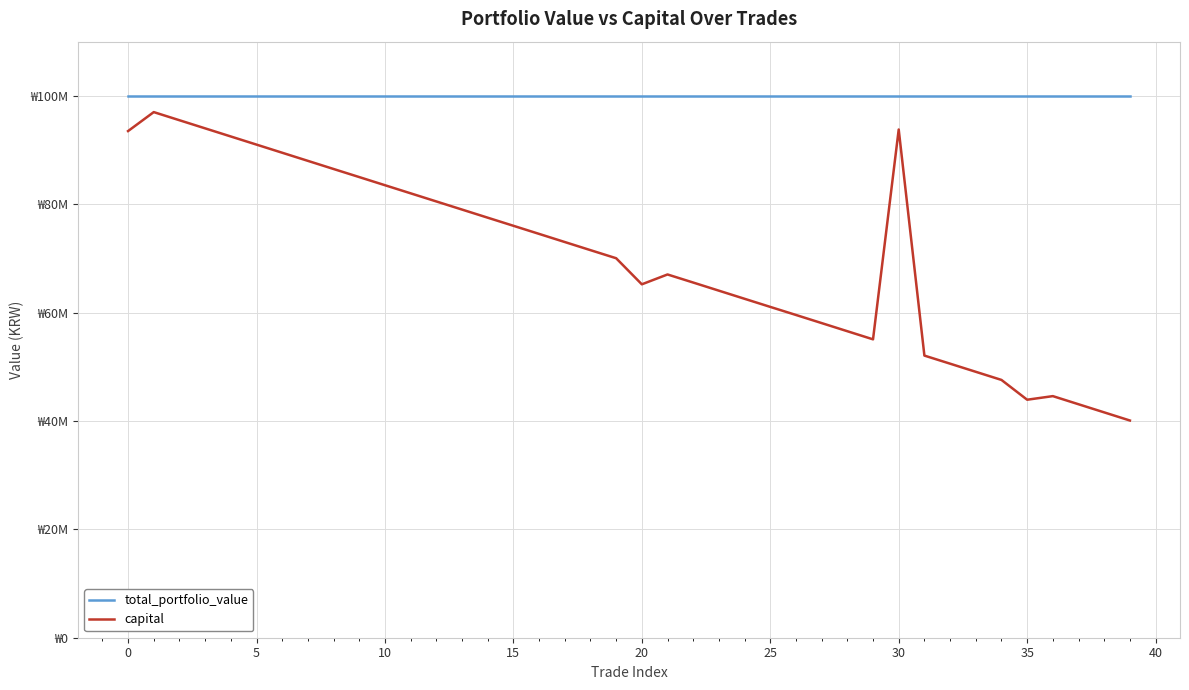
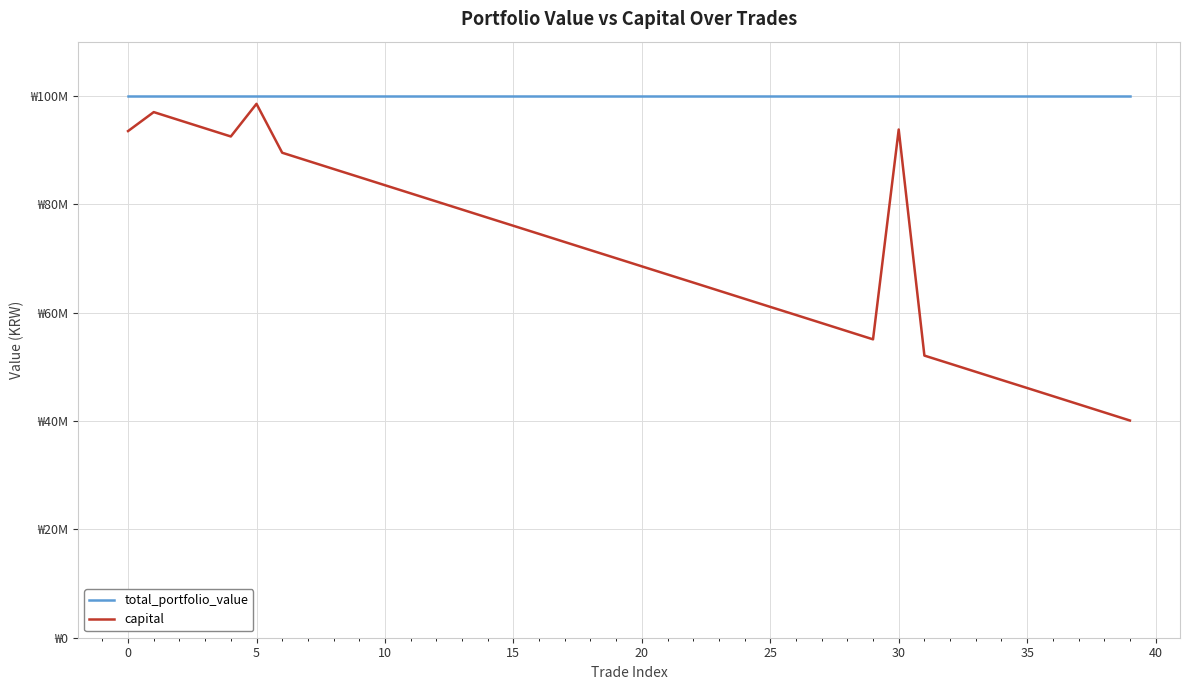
capital, 5: ₩91000000 -> ₩99000000
capital, 20: ₩65000000 -> ₩69000000
capital, 35: ₩44000000 -> ₩46000000
